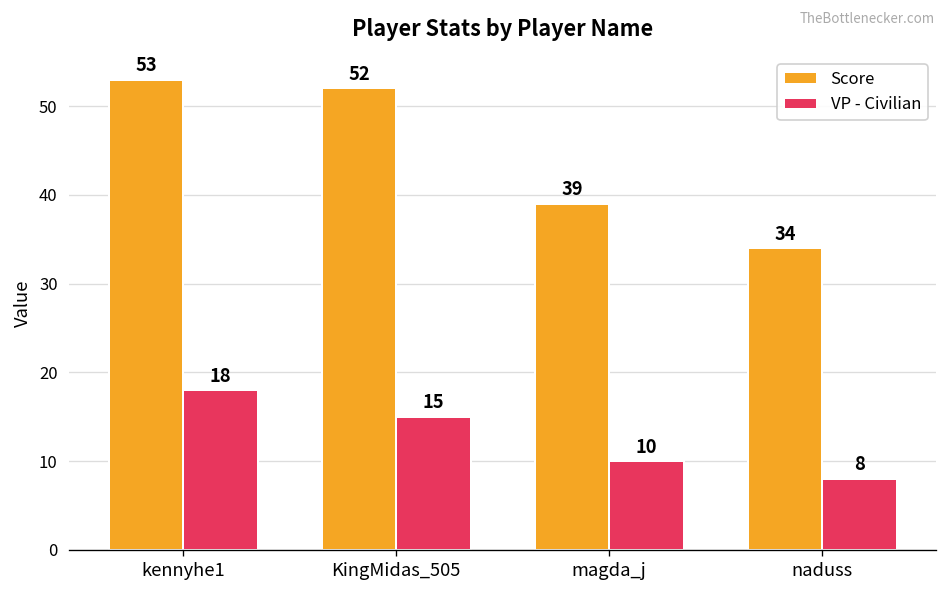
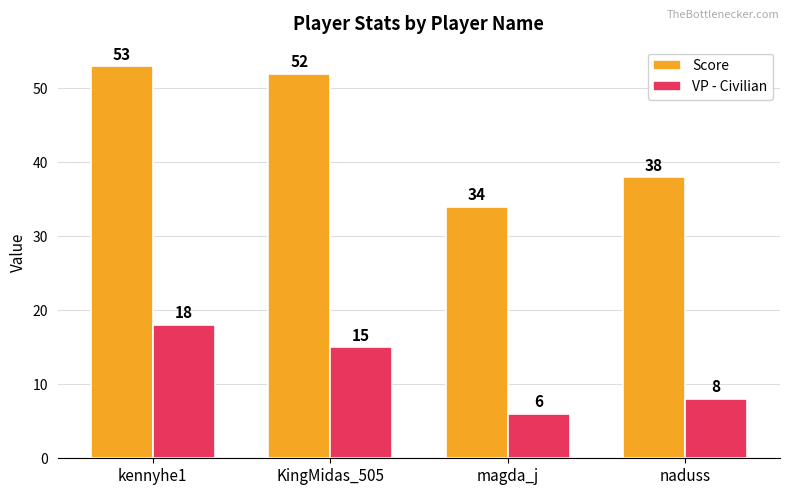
Score, magda_j: 39 -> 34
VP - Civilian, magda_j: 10 -> 6
Score, naduss: 34 -> 38
